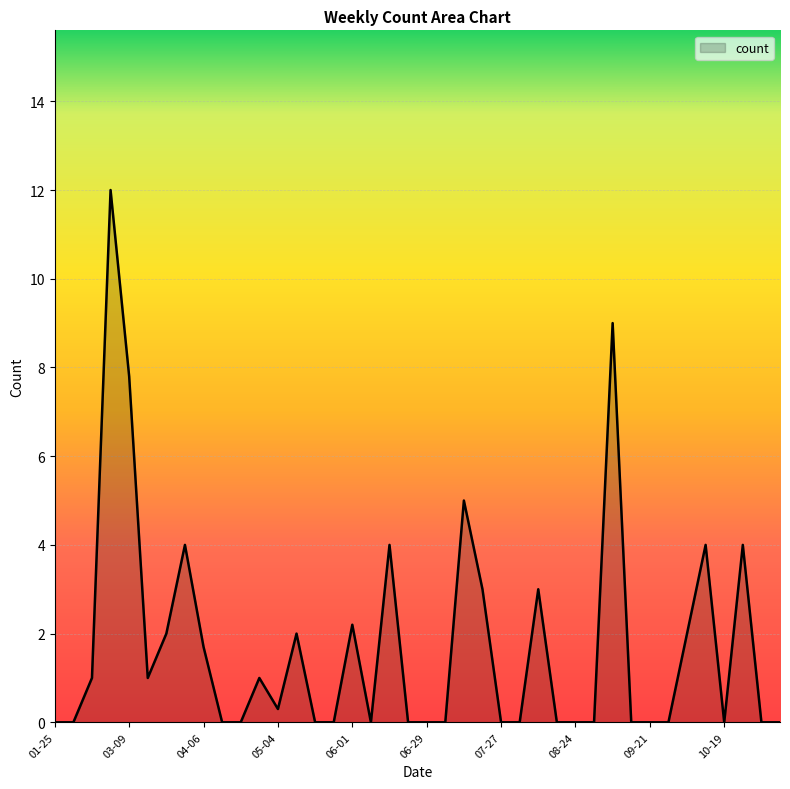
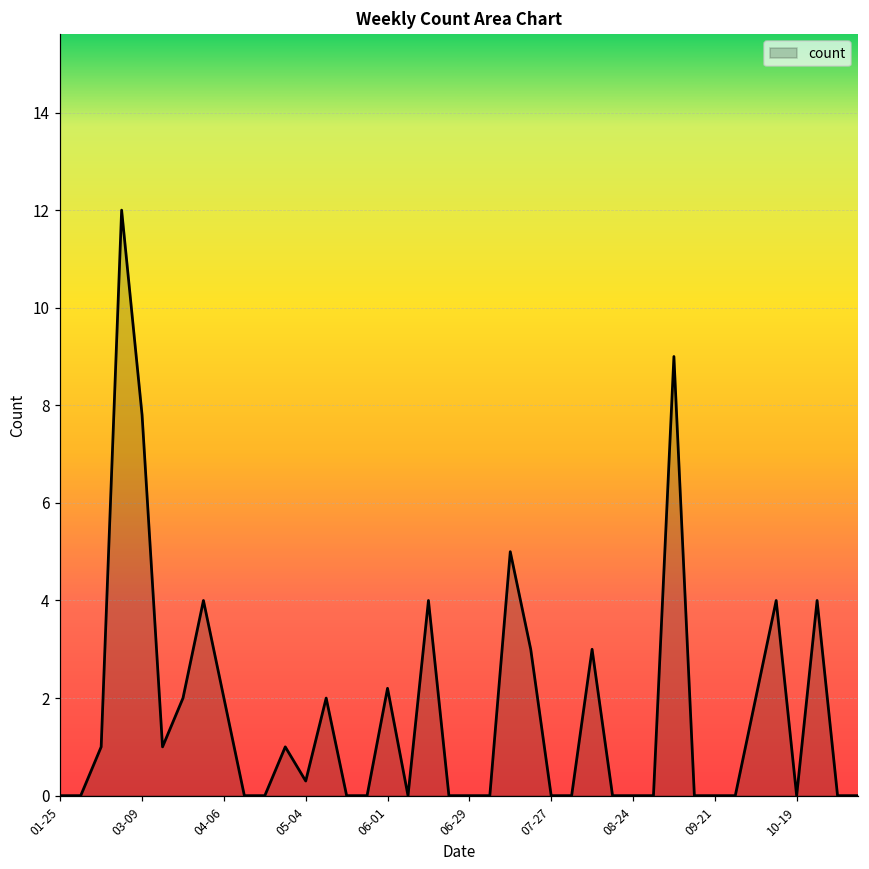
04-06: 1.7 -> 2.0
